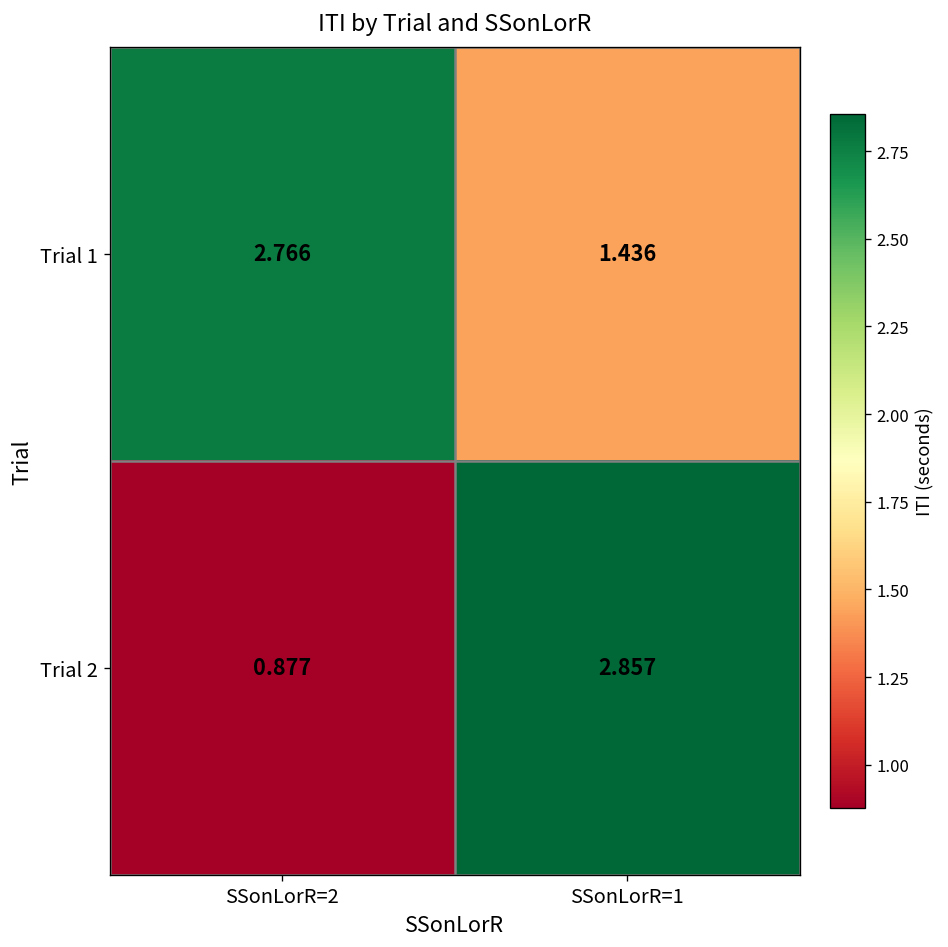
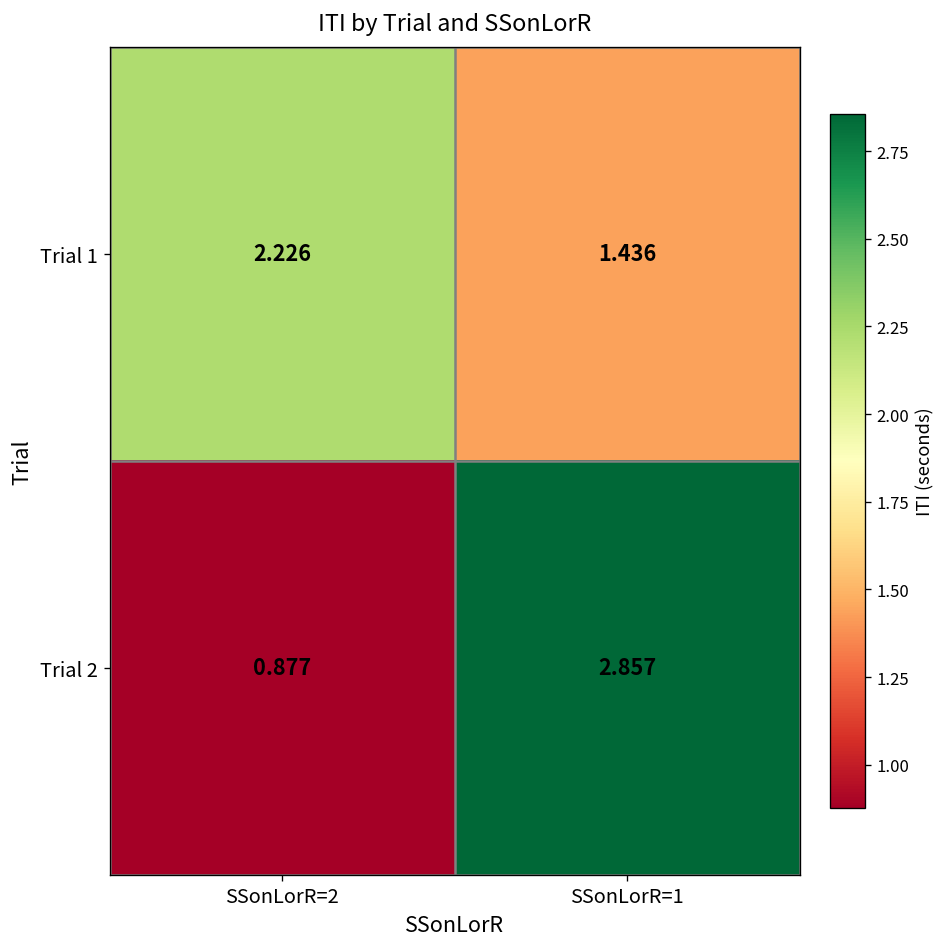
Trial 1, SSonLorR=2: 2.766 -> 2.226
